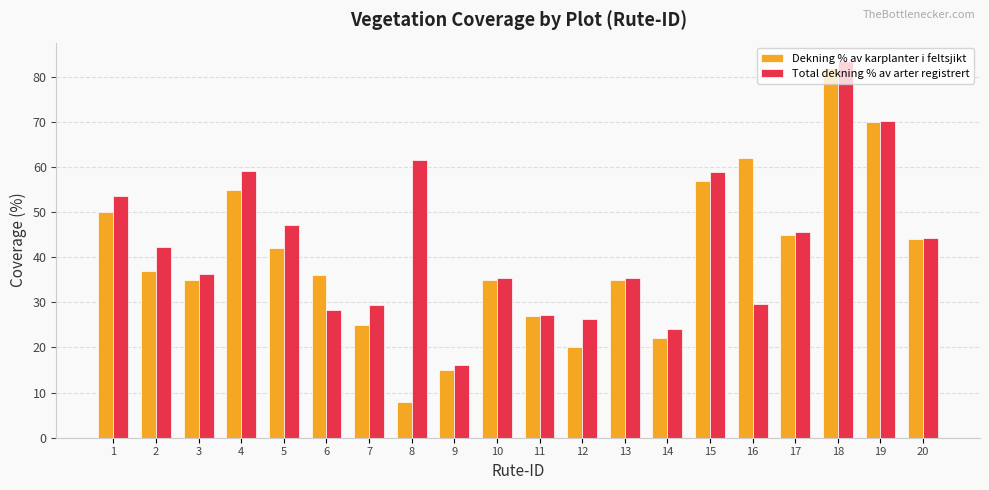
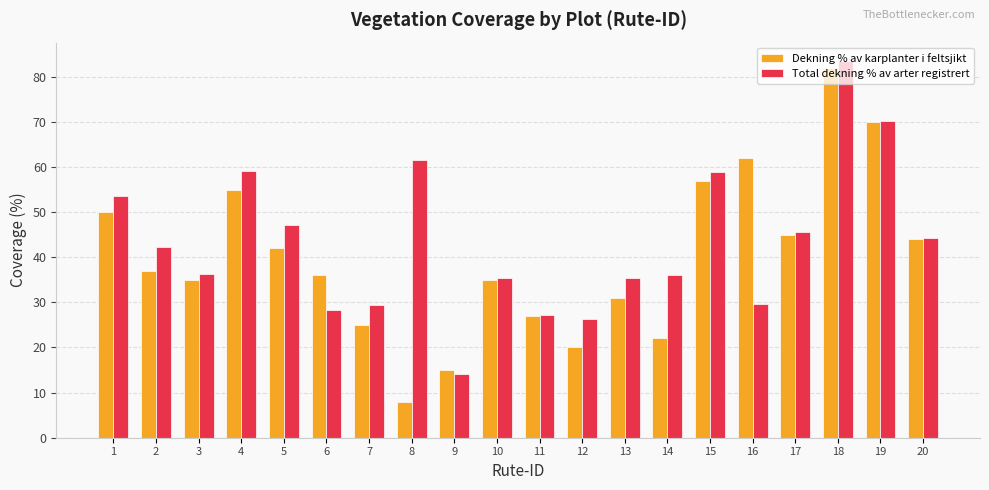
Total dekning % av arter registrert, 9: 16 -> 14
Dekning % av karplanter i feltsjikt, 13: 35 -> 31
Total dekning % av arter registrert, 14: 24 -> 36
